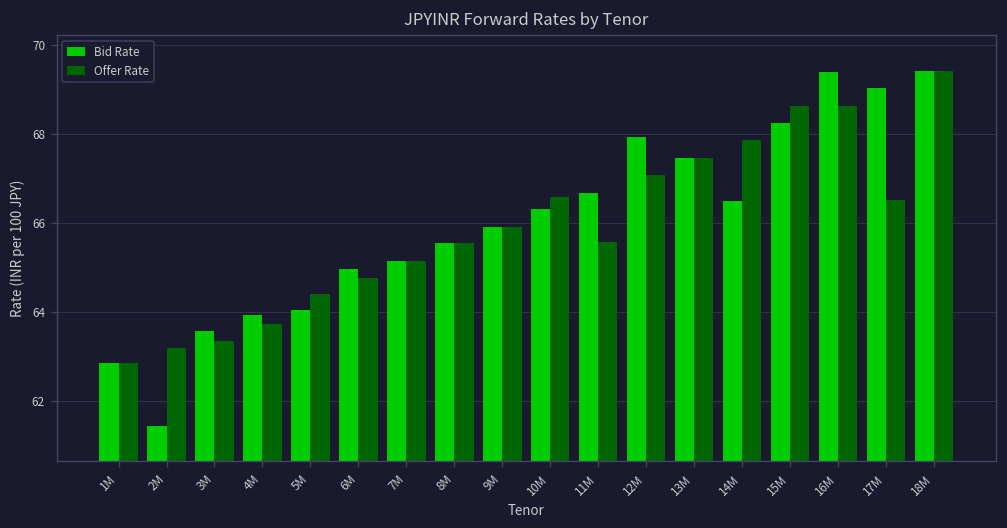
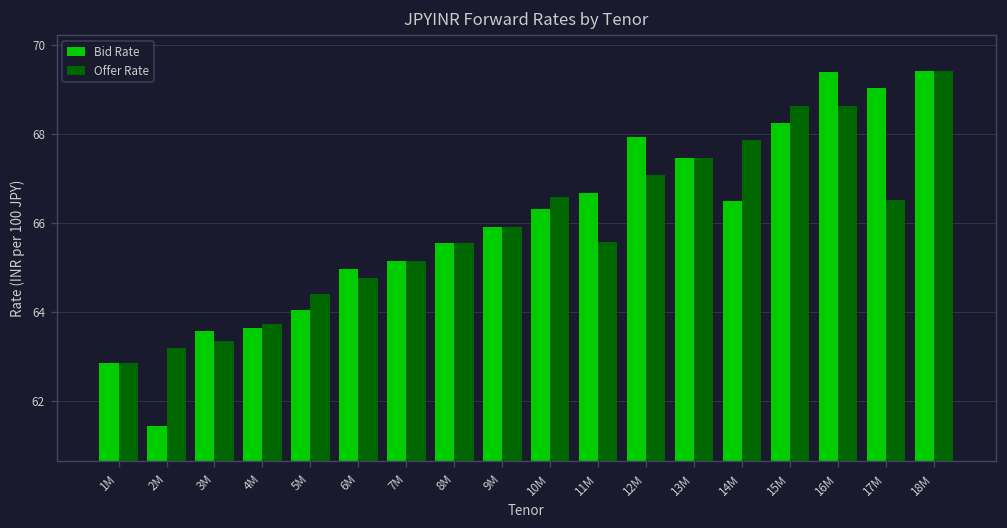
Bid Rate, 4M: 63.9 -> 63.7
